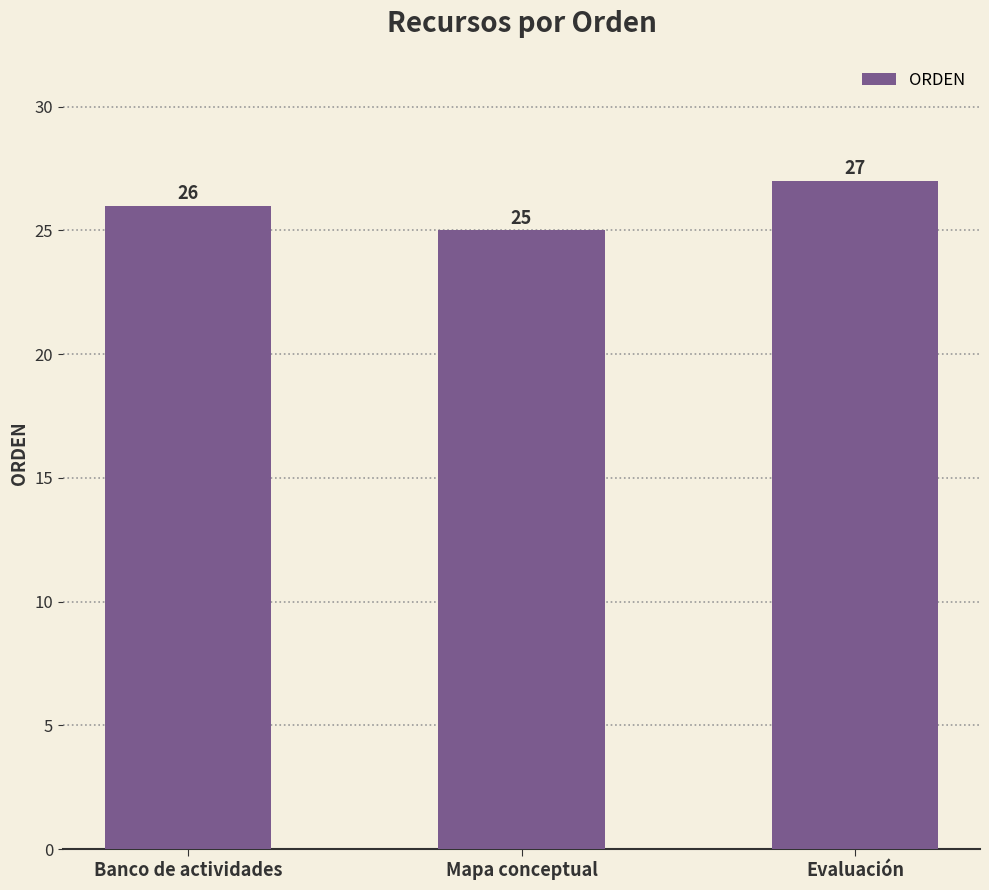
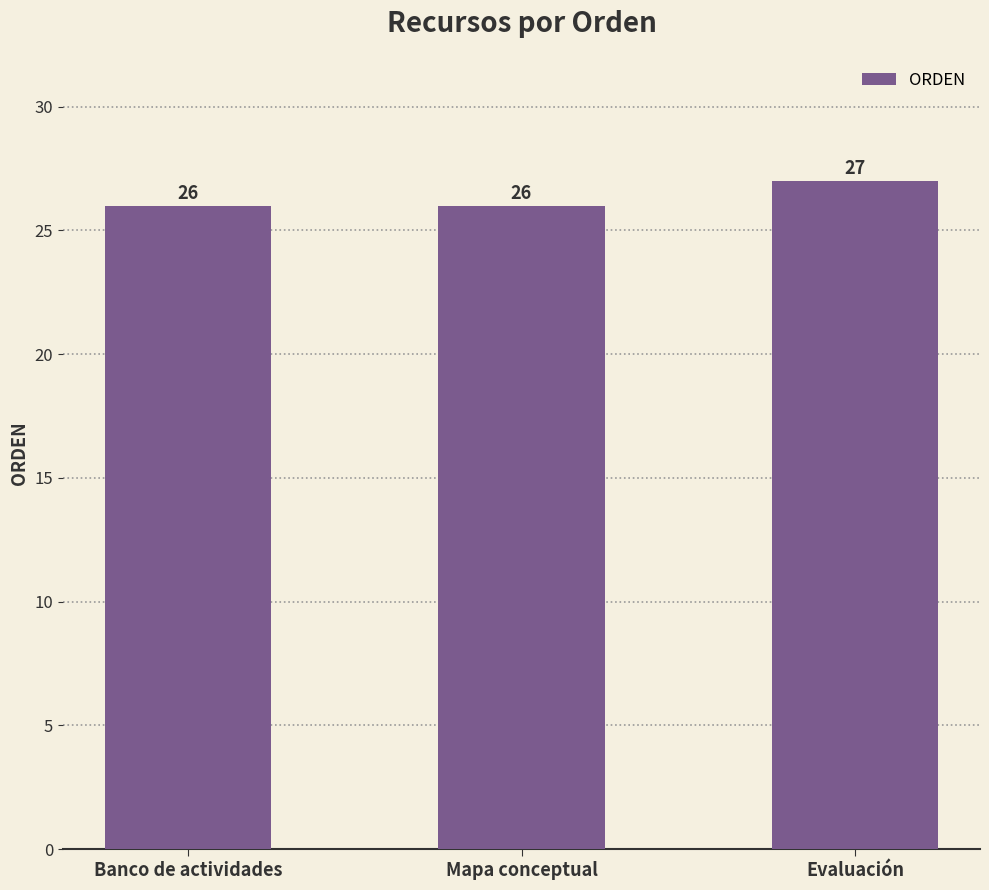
Mapa conceptual: 25 -> 26
